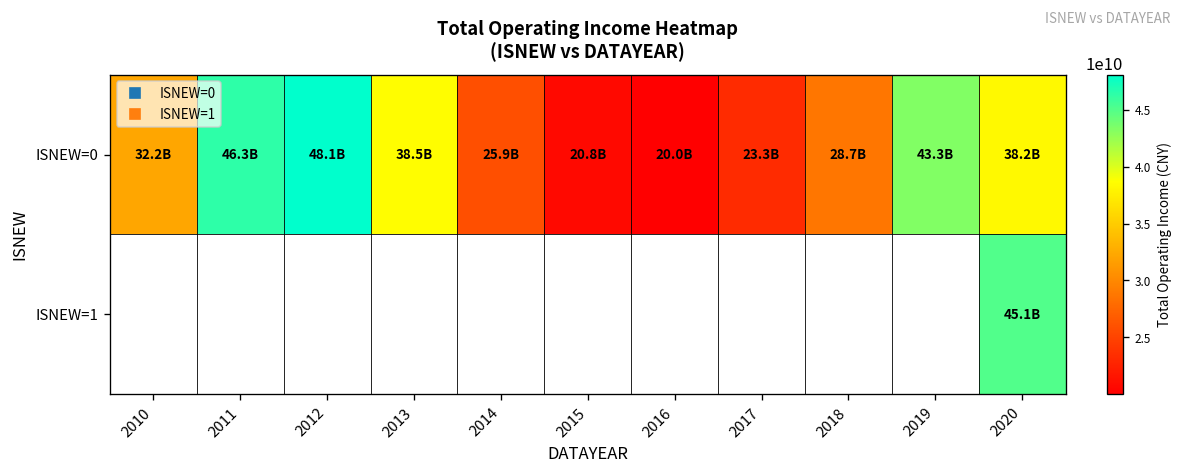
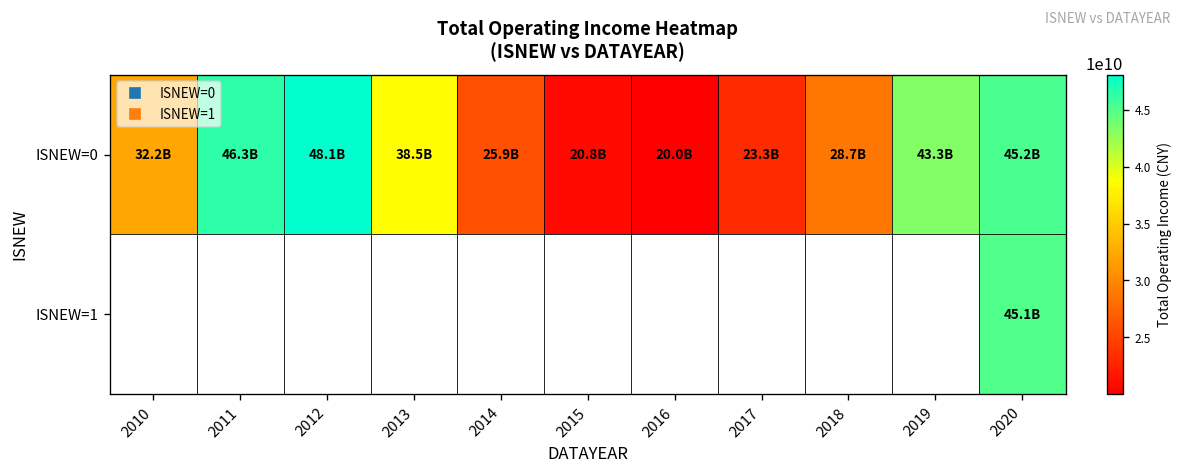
ISNEW=0, 2020: 38.2B -> 45.2B
